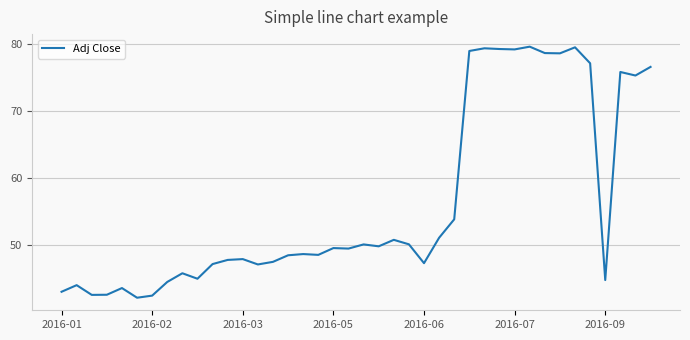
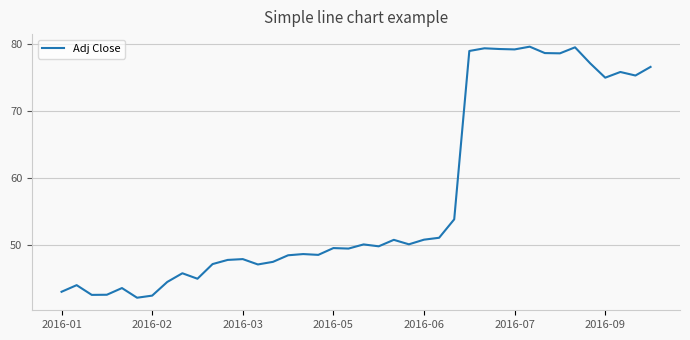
2016-06: 47 -> 51
2016-09: 45 -> 75
